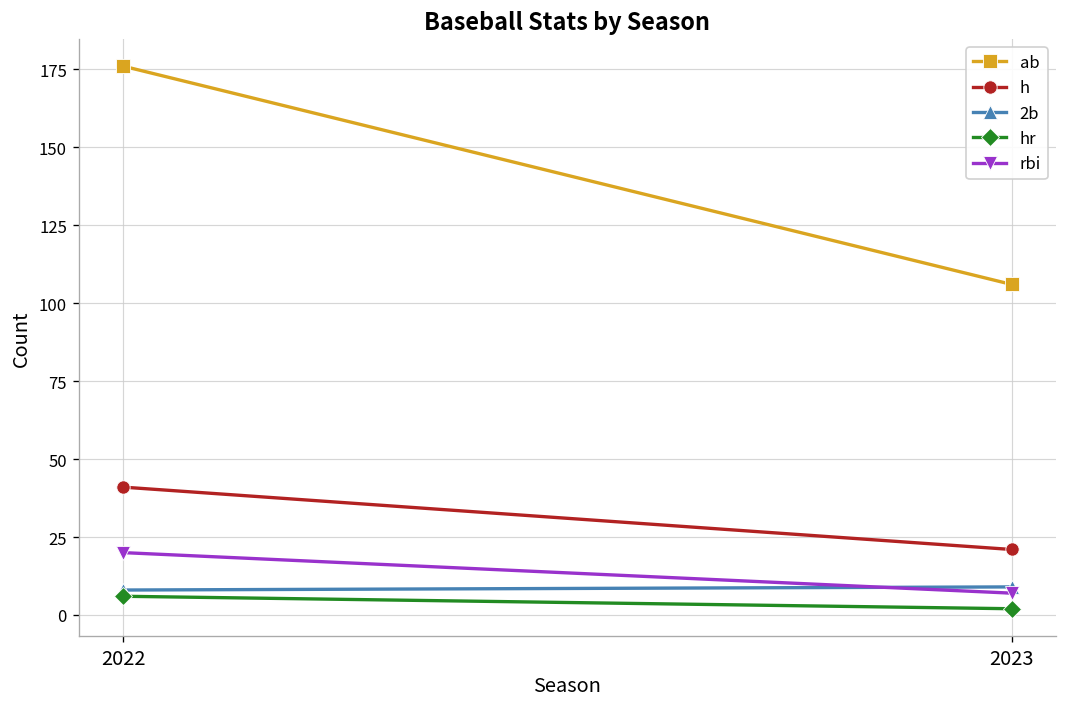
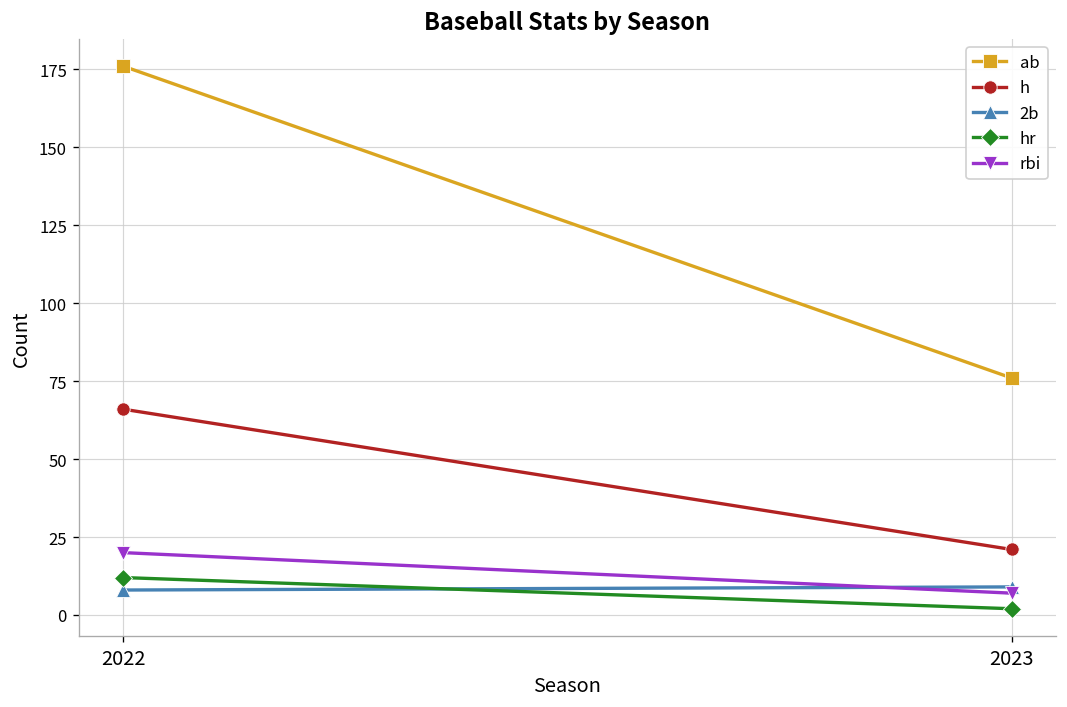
h, 2022: 41 -> 66
hr, 2022: 6 -> 12
ab, 2023: 106 -> 76
